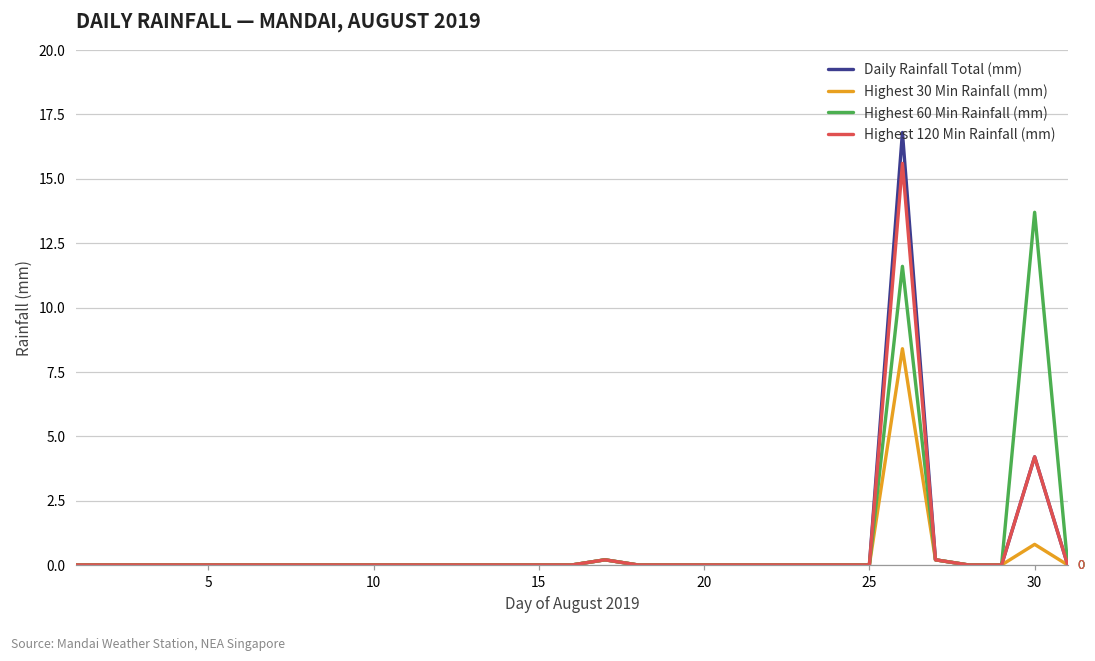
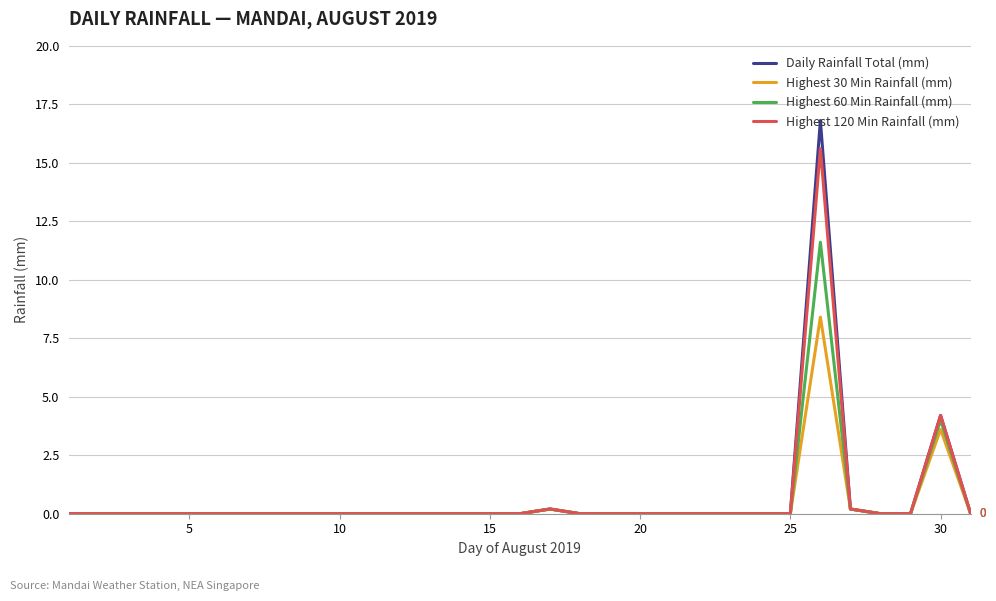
Highest 30 Min Rainfall (mm), 30: 0.8 -> 3.6
Highest 60 Min Rainfall (mm), 30: 13.7 -> 4.0
